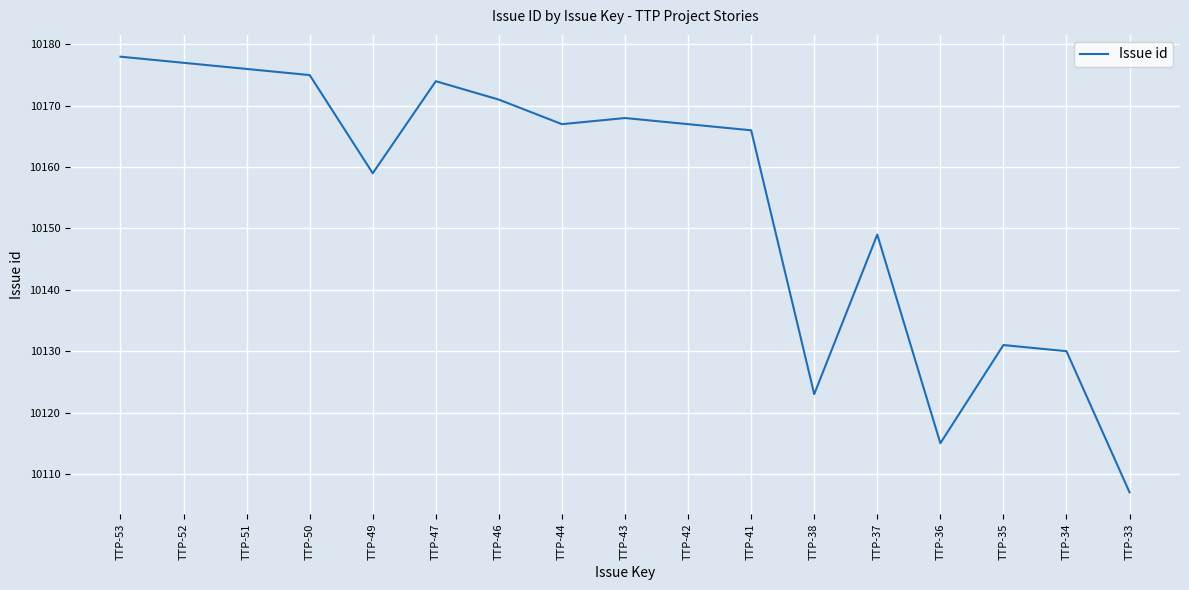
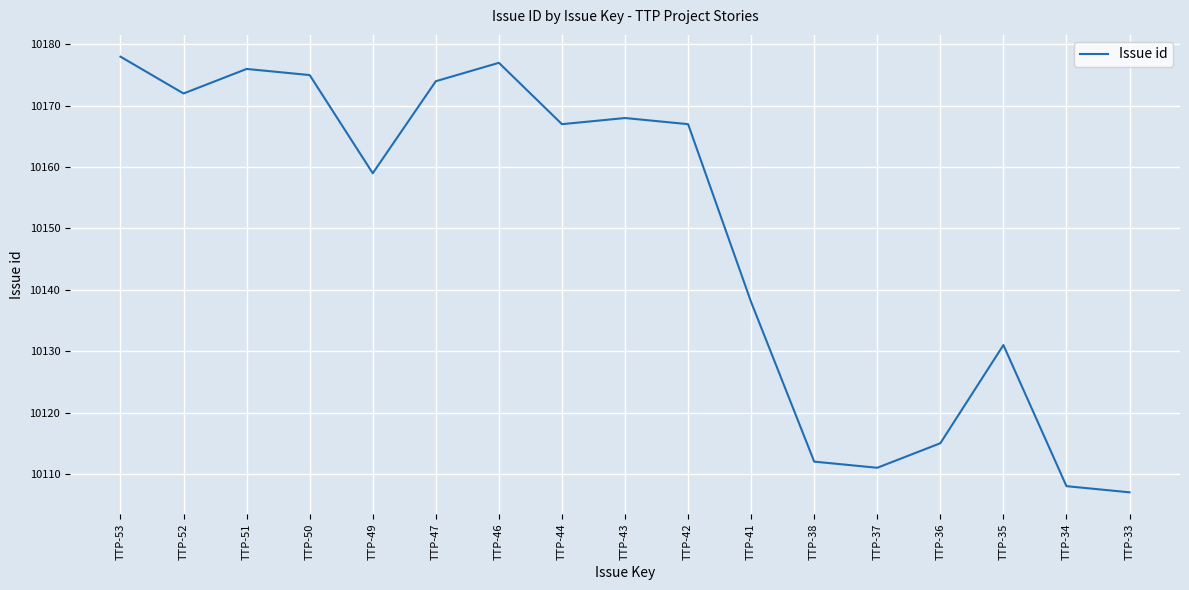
TTP-52: 10177 -> 10172
TTP-46: 10171 -> 10177
TTP-41: 10166 -> 10138
TTP-38: 10123 -> 10112
TTP-37: 10149 -> 10111
TTP-34: 10130 -> 10108
